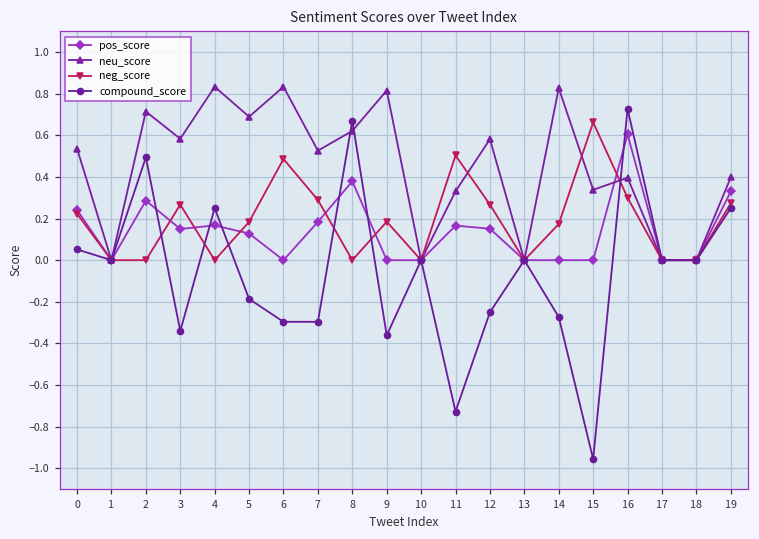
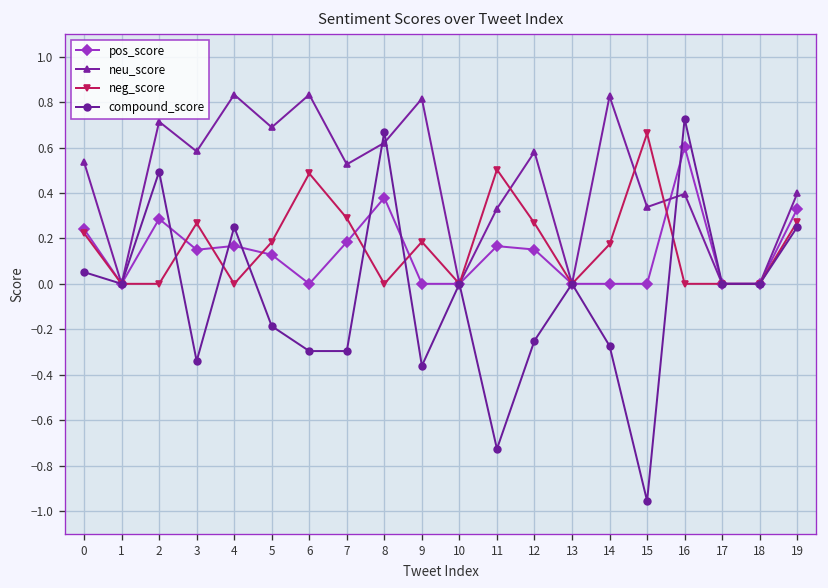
neg_score, 16: 0.3 -> 0.0
